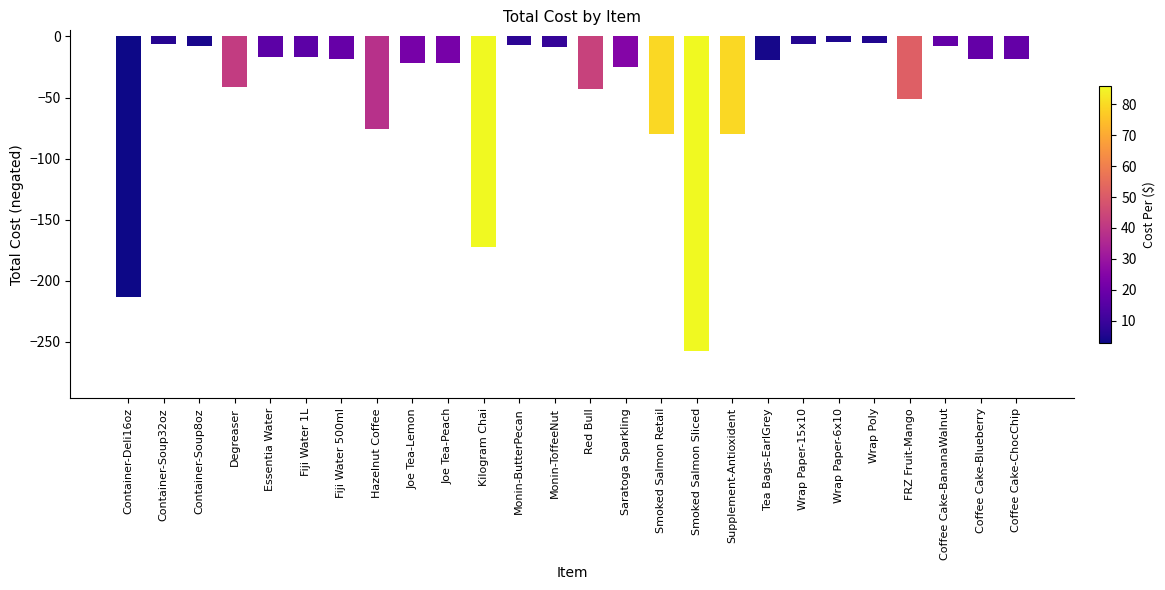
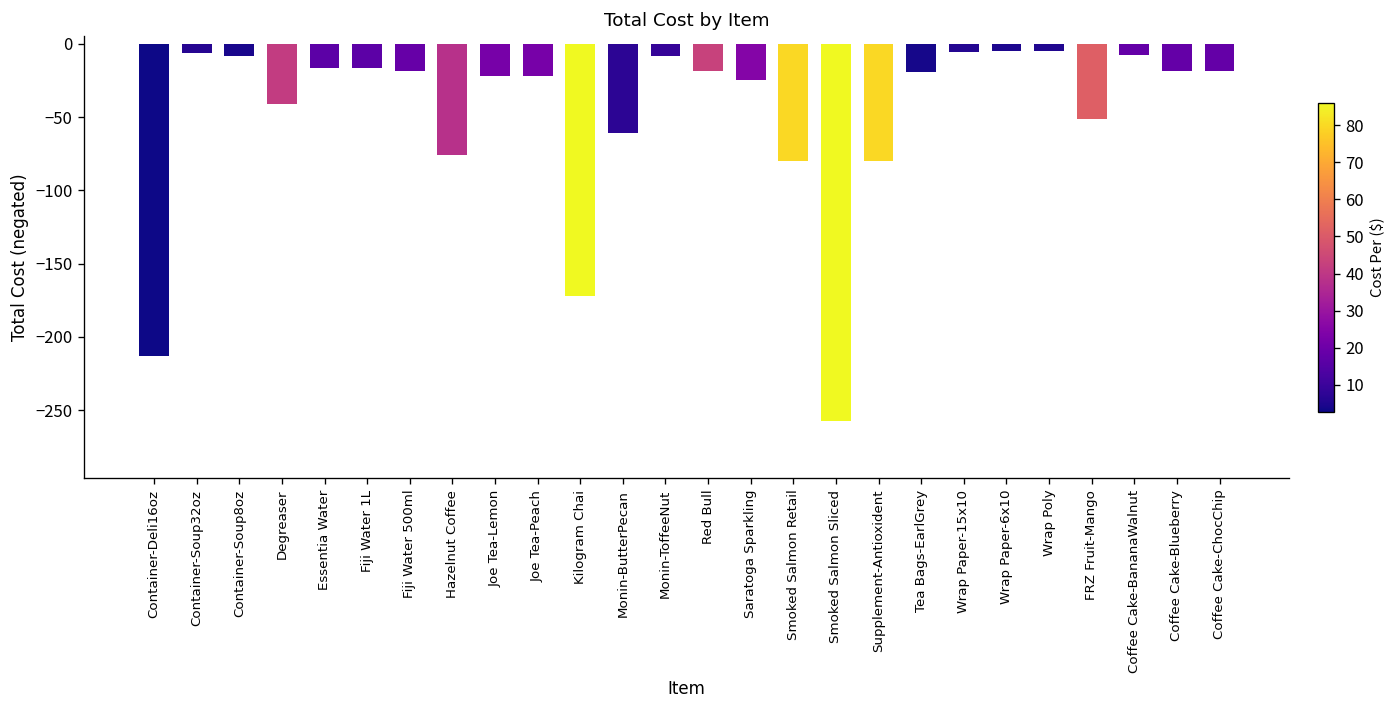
Monin-ButterPecan: -7 -> -61
Red Bull: -43 -> -19
